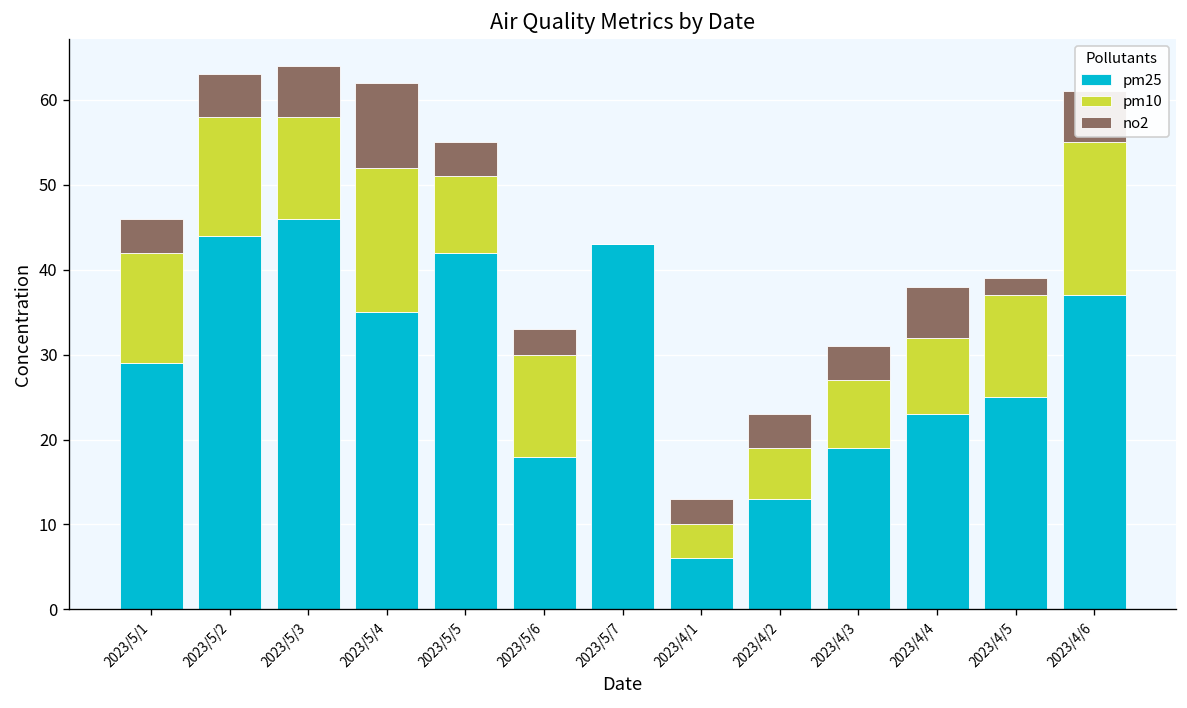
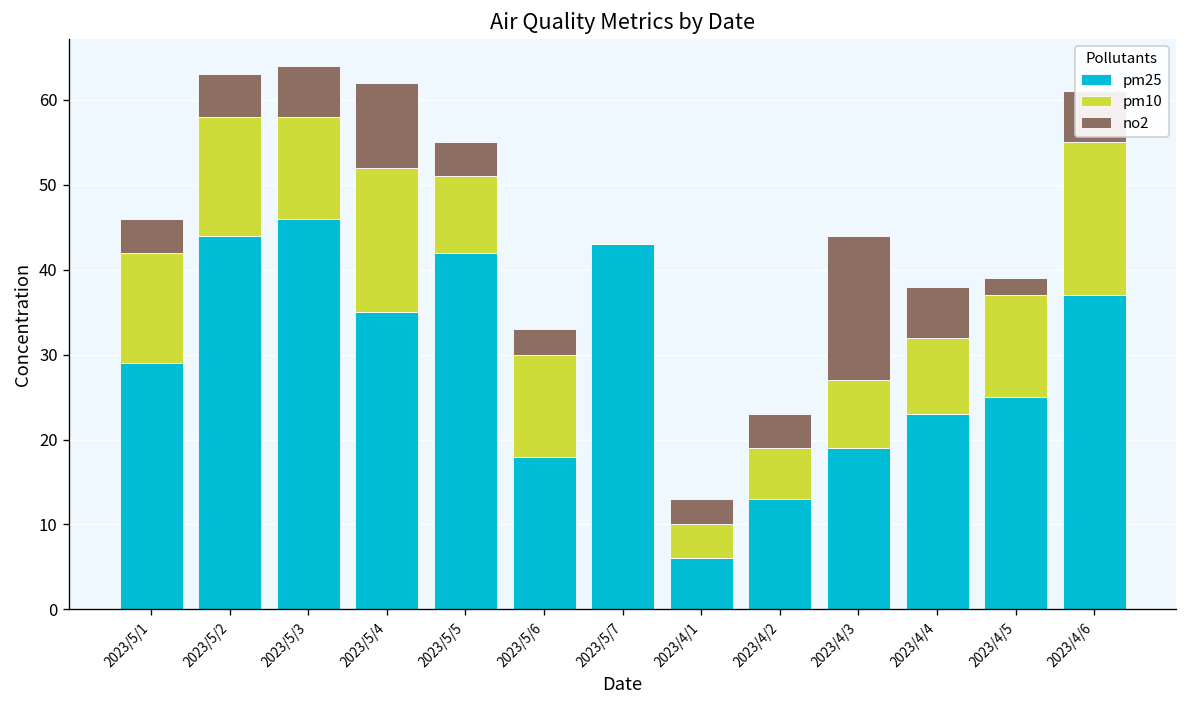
no2, 2023/4/3: 4 -> 17
